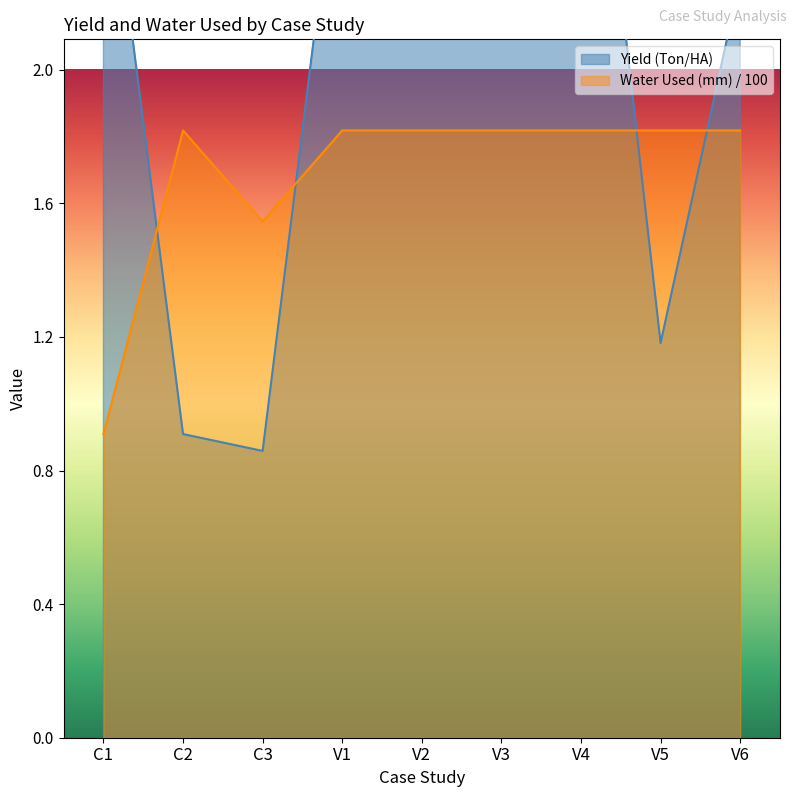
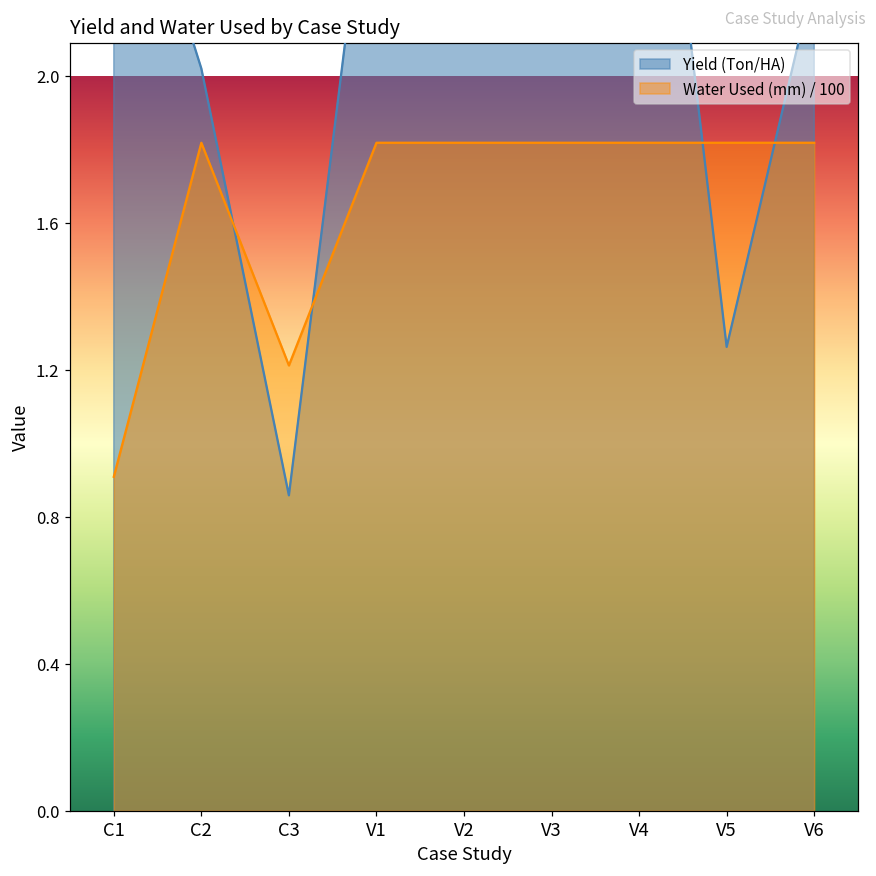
Yield (Ton/HA), C2: 0.9 -> 2.0
Water Used (mm) / 100, C3: 1.53 -> 1.20
Yield (Ton/HA), V5: 1.17 -> 1.25
